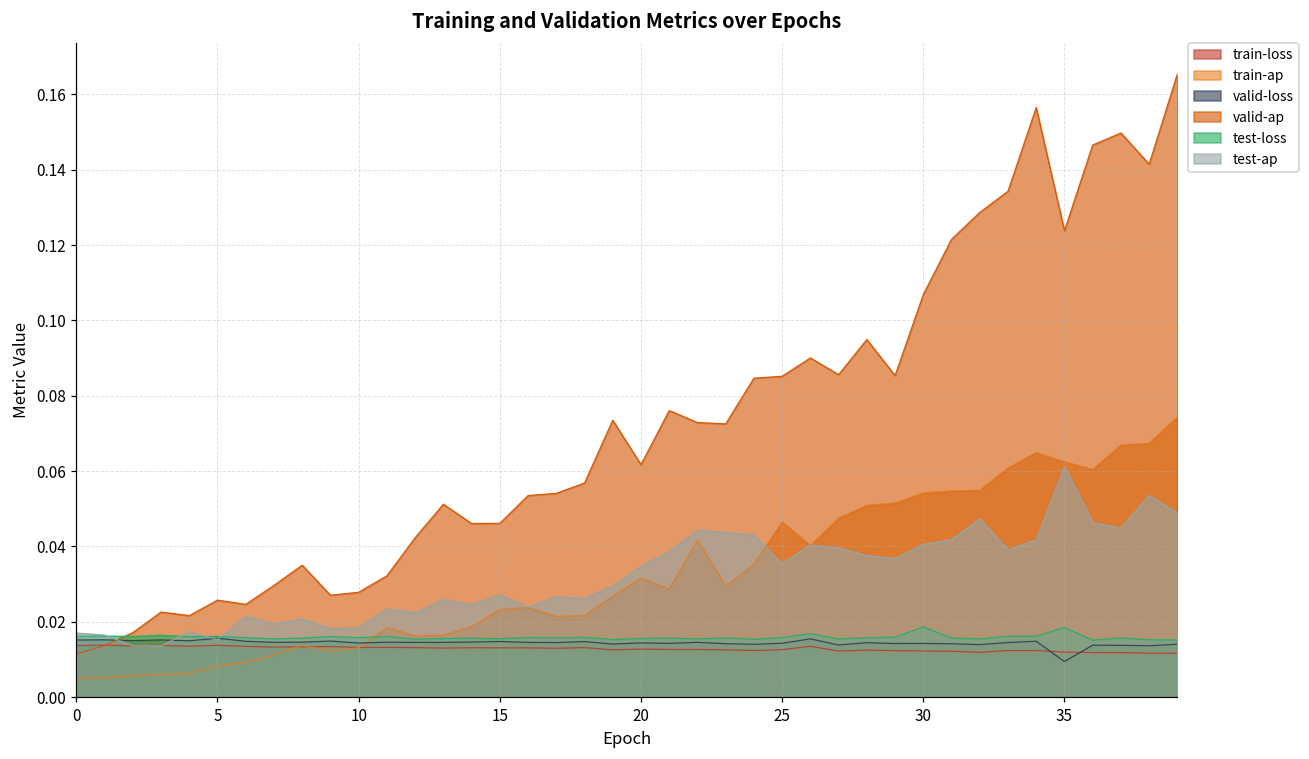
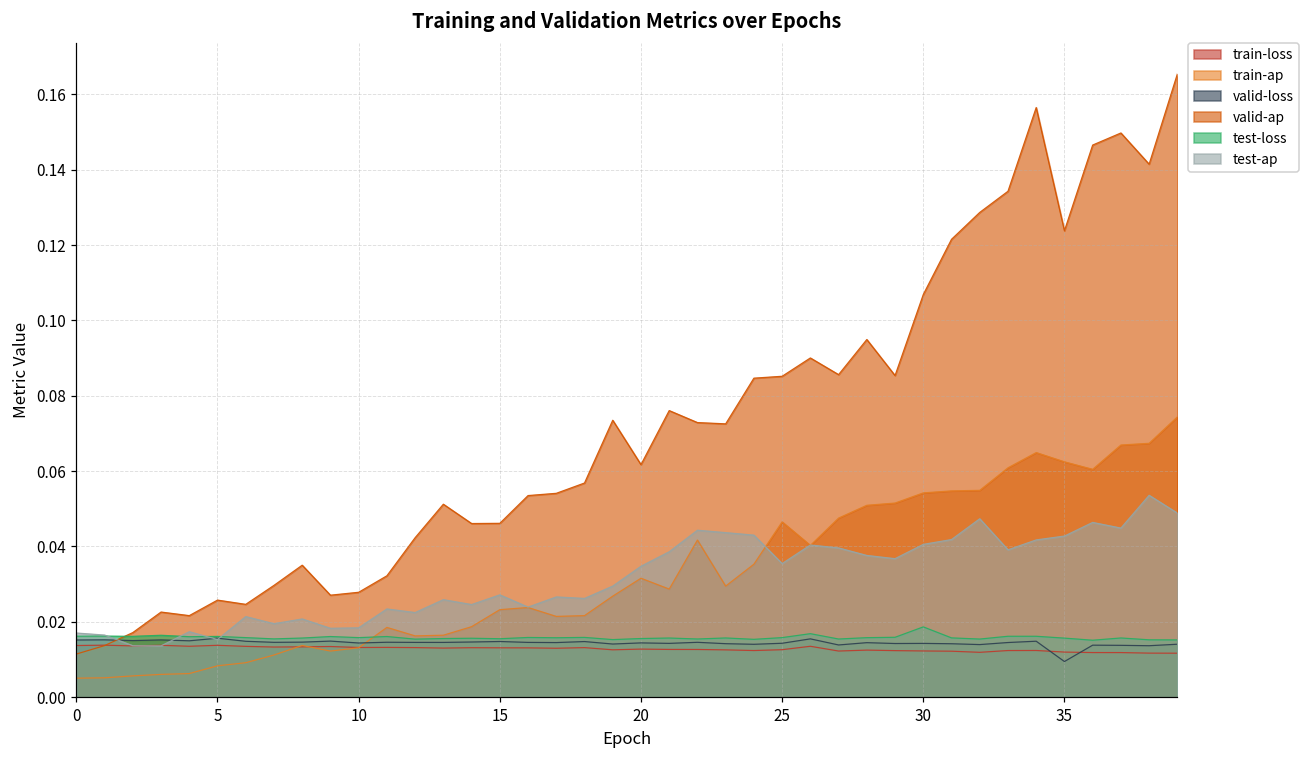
test-loss, 35: 0.018 -> 0.016
test-ap, 35: 0.061 -> 0.043
